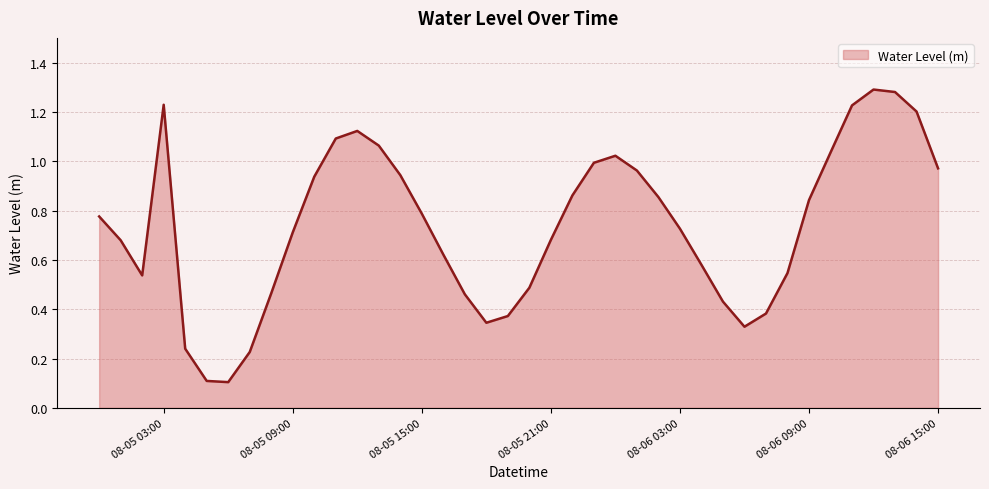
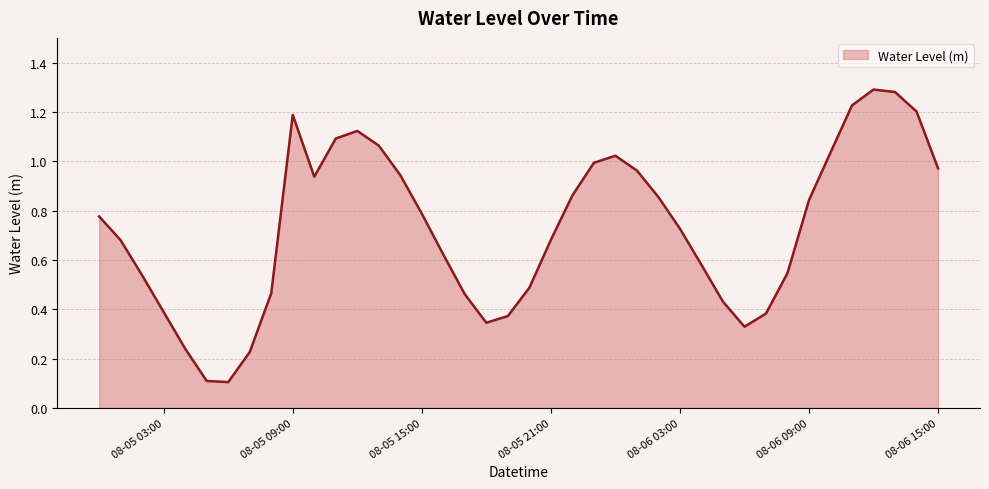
08-05 03:00: 1.23 -> 0.39
08-05 09:00: 0.71 -> 1.19
